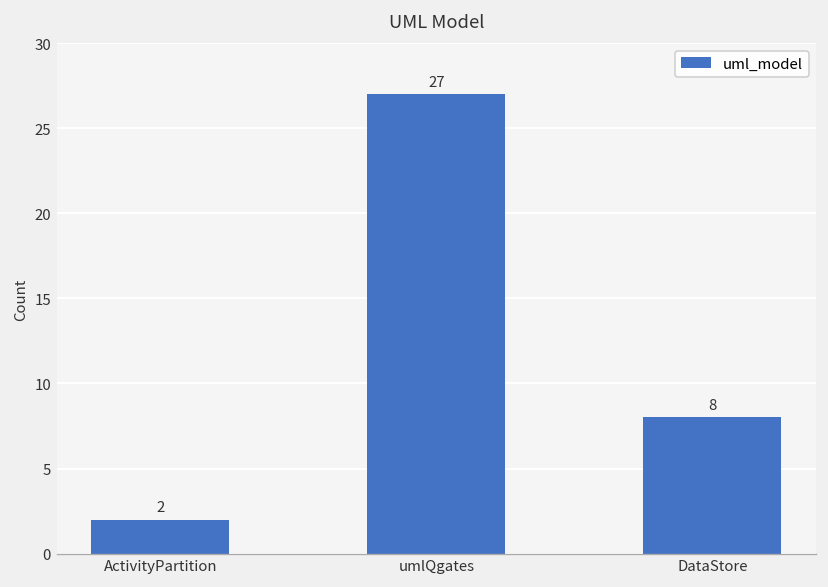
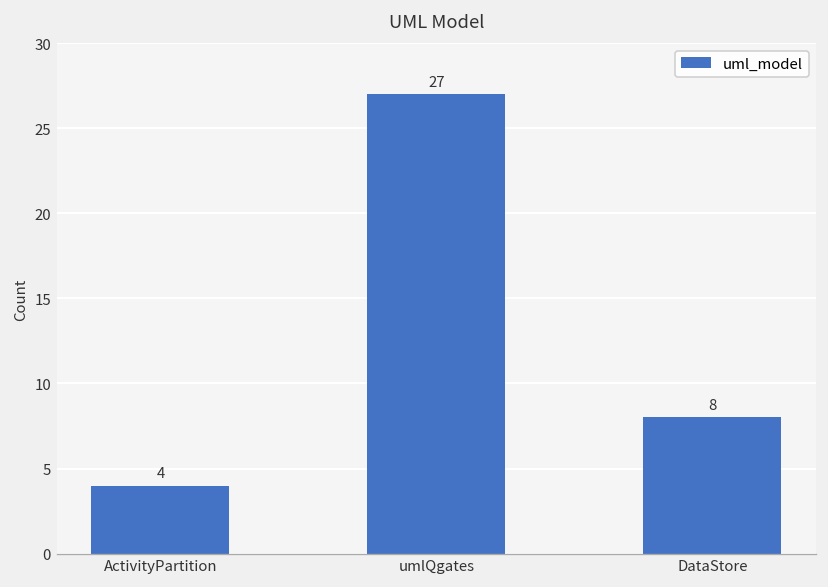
ActivityPartition: 2 -> 4
